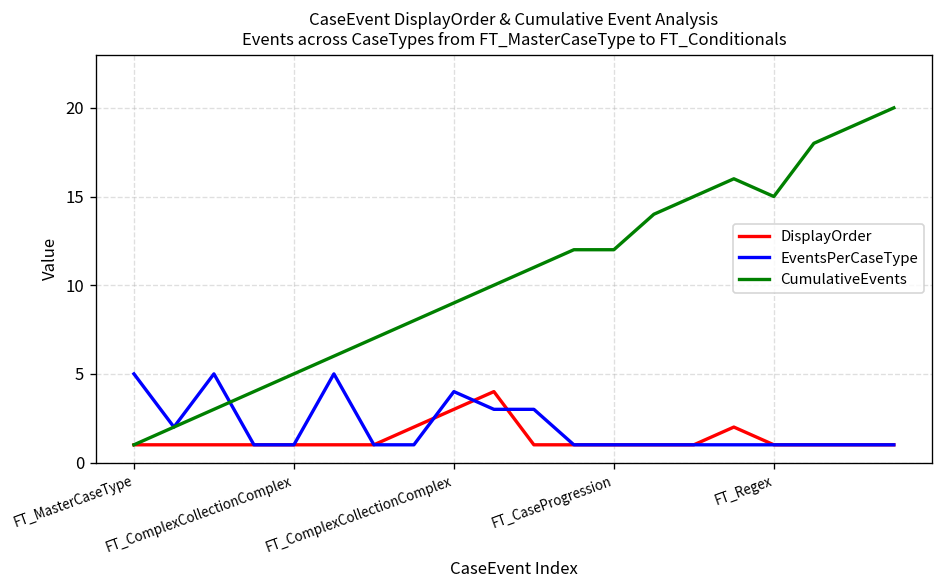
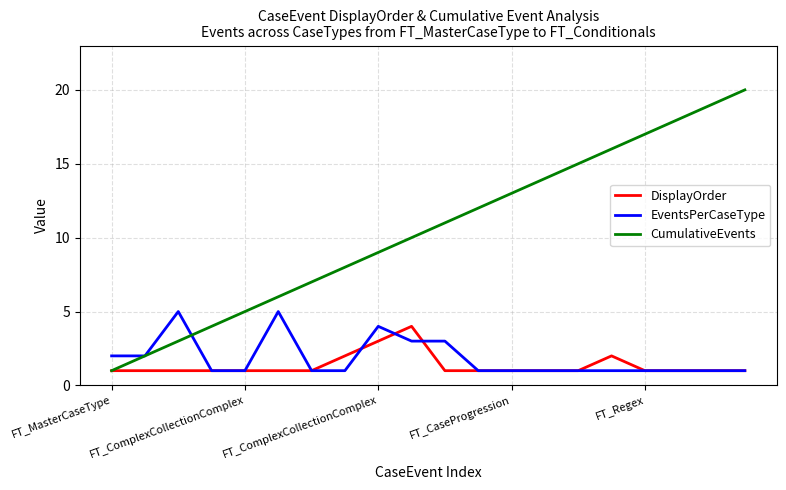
EventsPerCaseType, FT_MasterCaseType: 5 -> 2
CumulativeEvents, FT_CaseProgression: 12 -> 13
CumulativeEvents, FT_Regex: 15 -> 17
